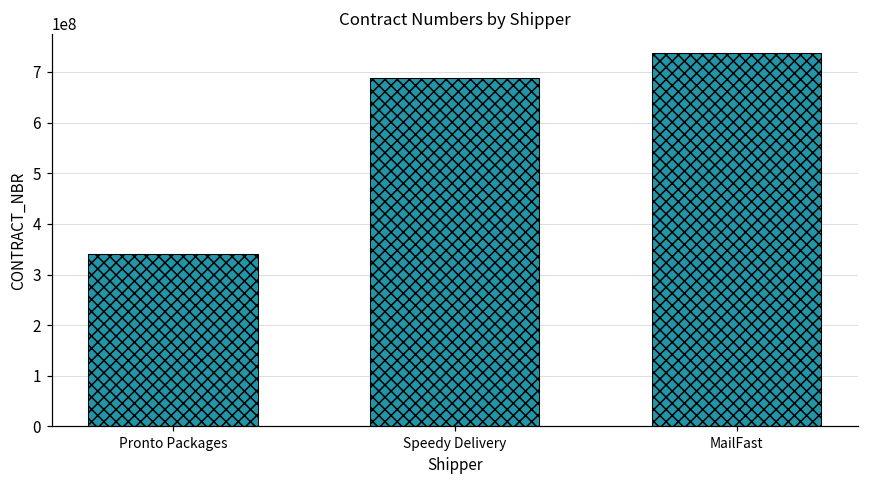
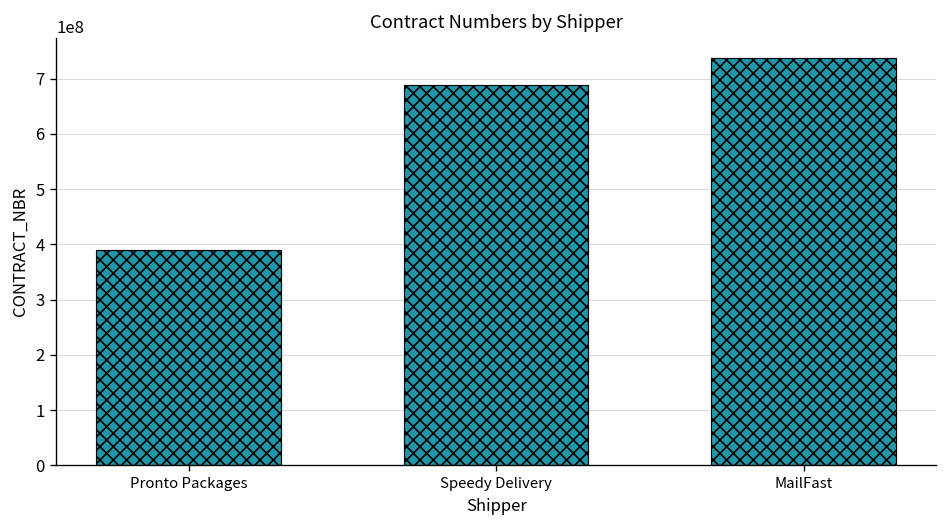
Pronto Packages: 340000000 -> 390000000
